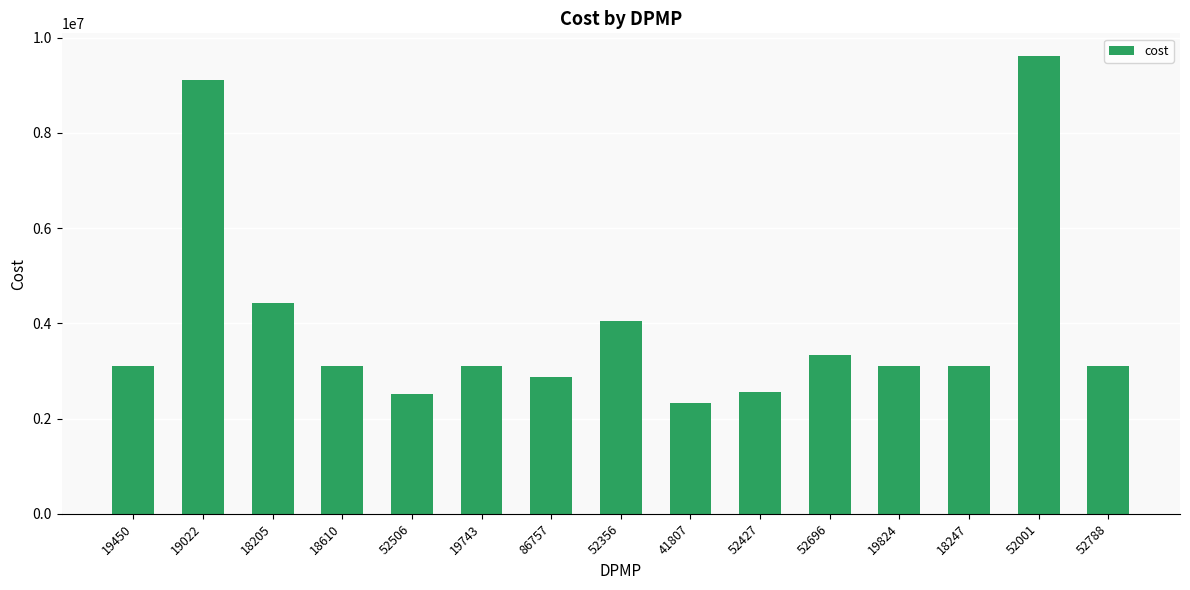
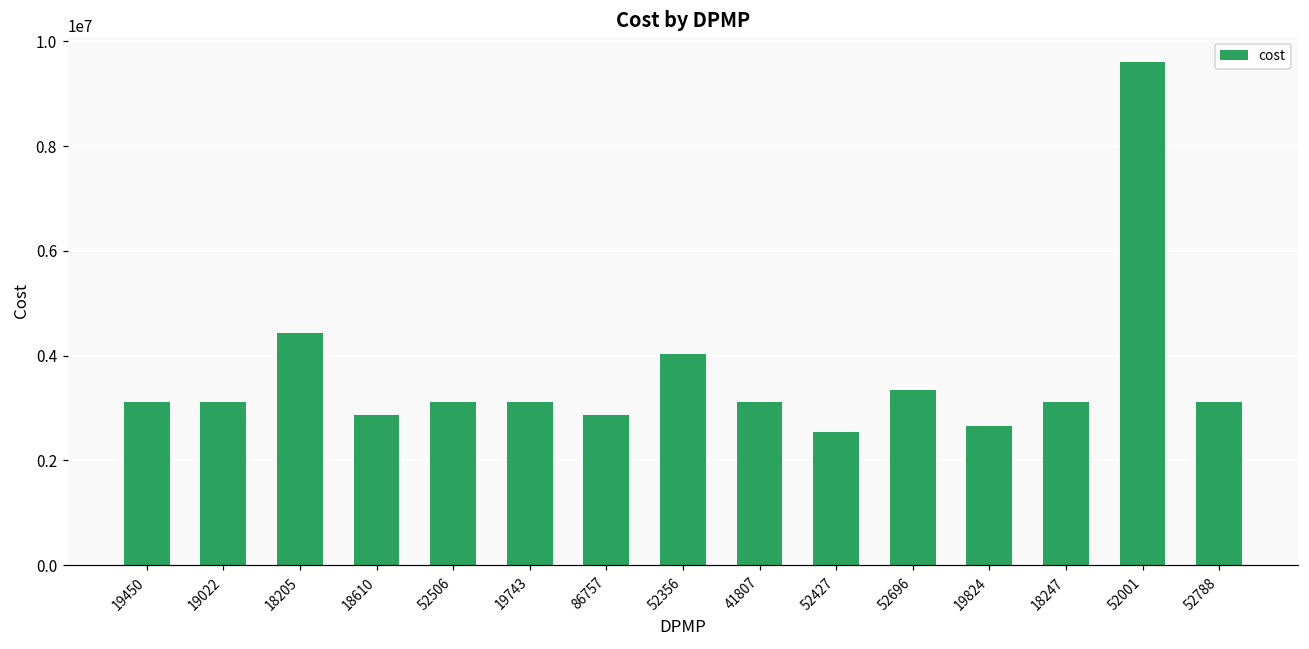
19022: 9100000 -> 3100000
18610: 3100000 -> 2900000
52506: 2500000 -> 3100000
41807: 2300000 -> 3100000
19824: 3100000 -> 2700000
